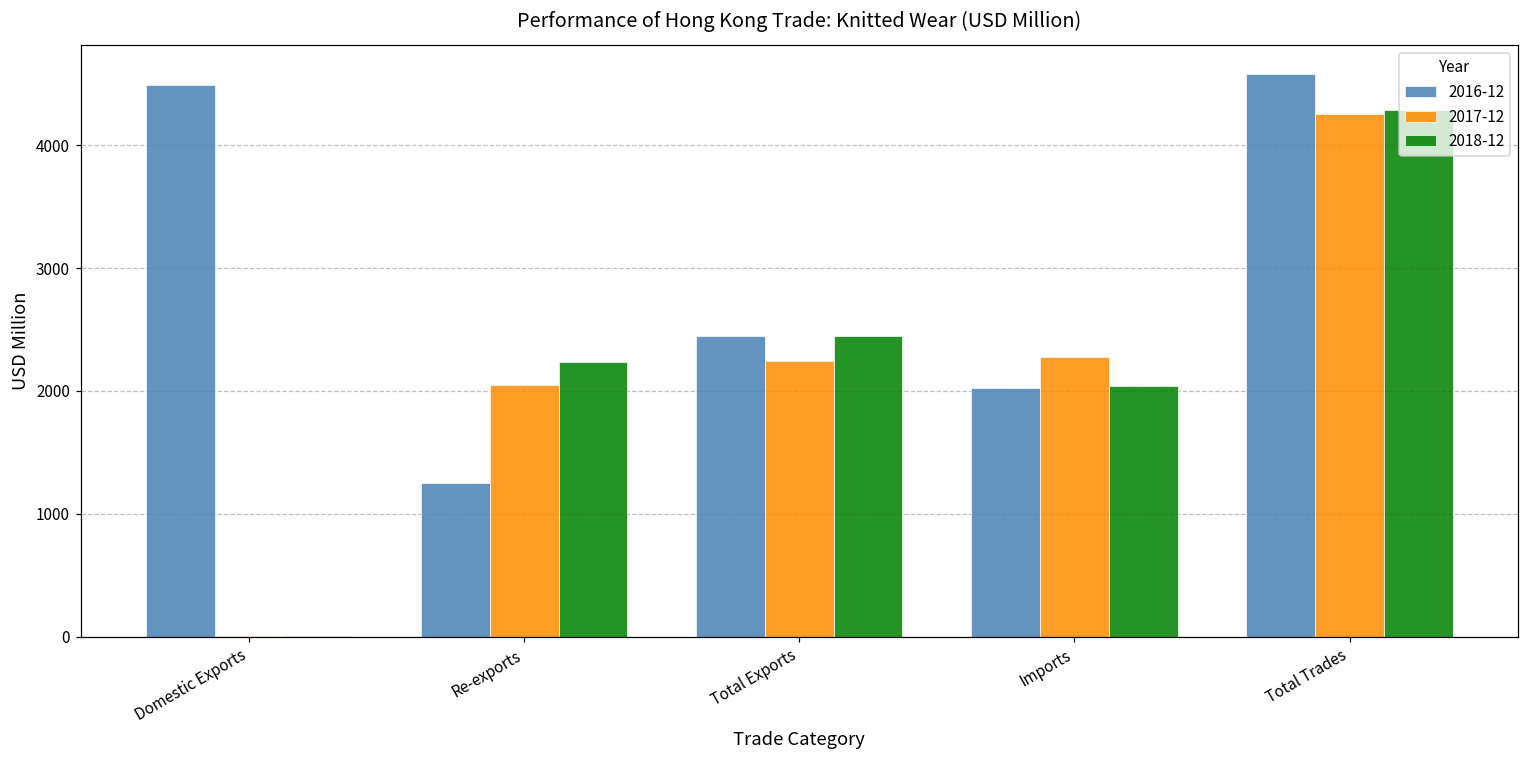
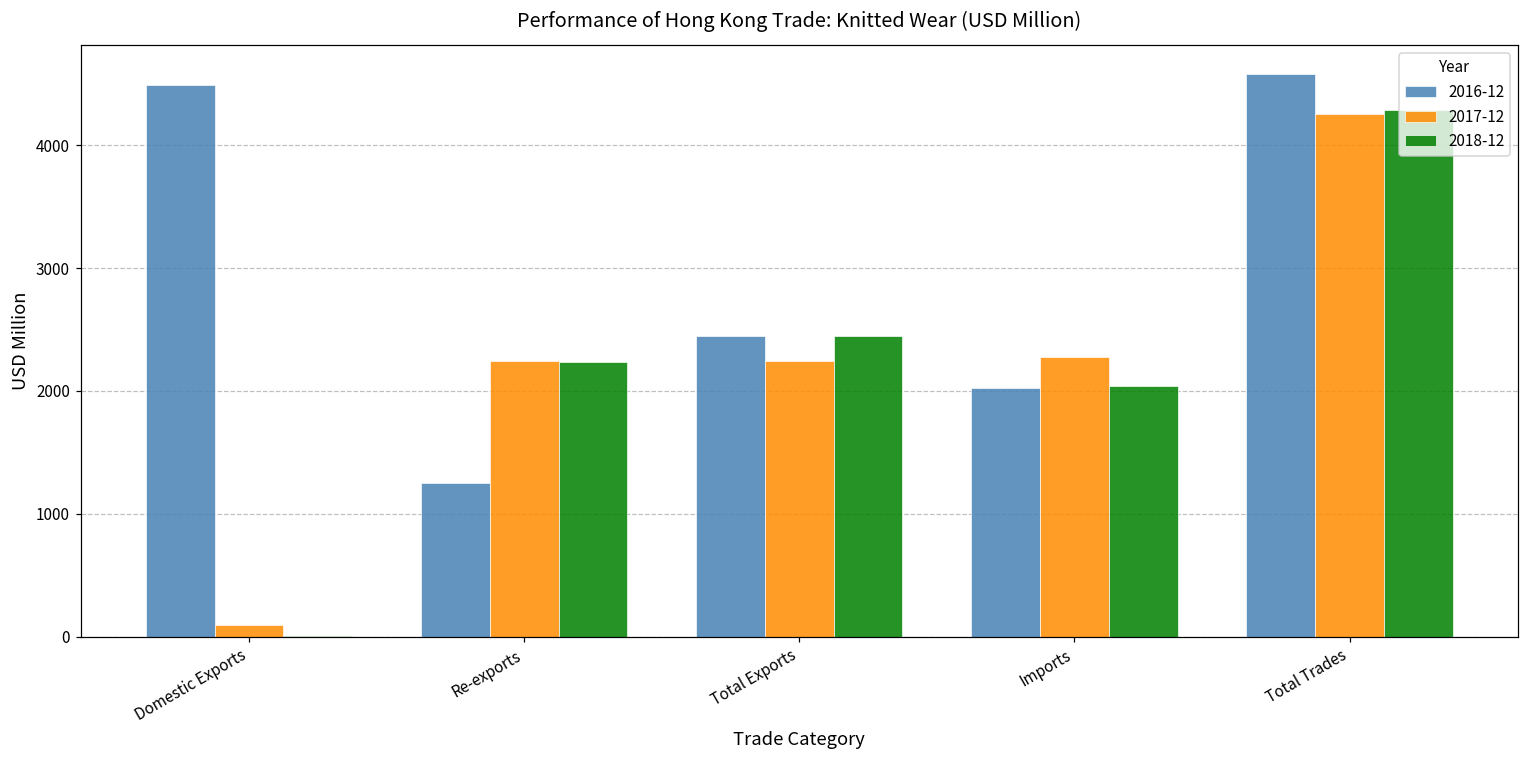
2017-12, Domestic Exports: 10 -> 100
2017-12, Re-exports: 2050 -> 2240
